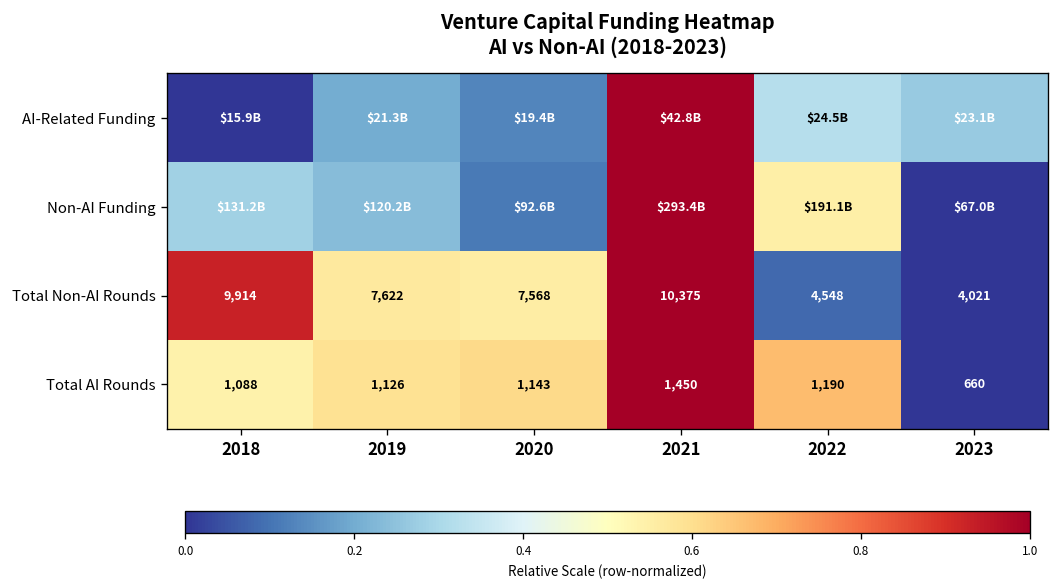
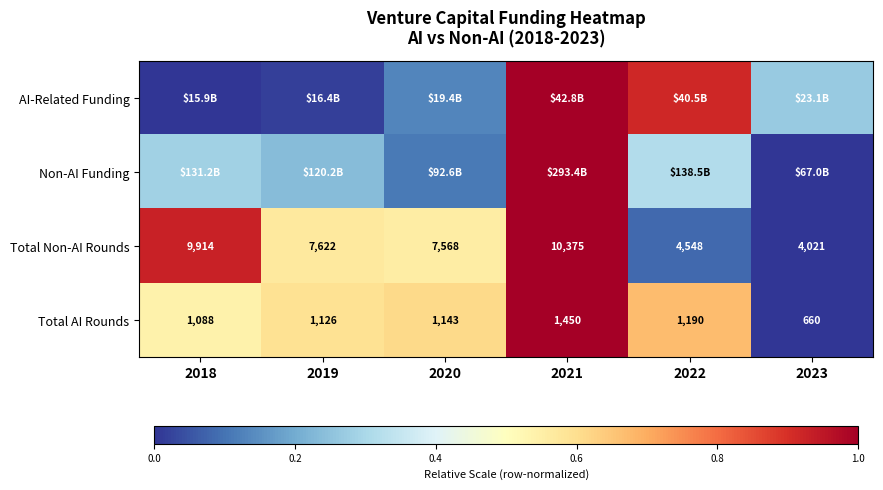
AI-Related Funding, 2019: $21.3B -> $16.4B
AI-Related Funding, 2022: $24.5B -> $40.5B
Non-AI Funding, 2022: $191.1B -> $138.5B
